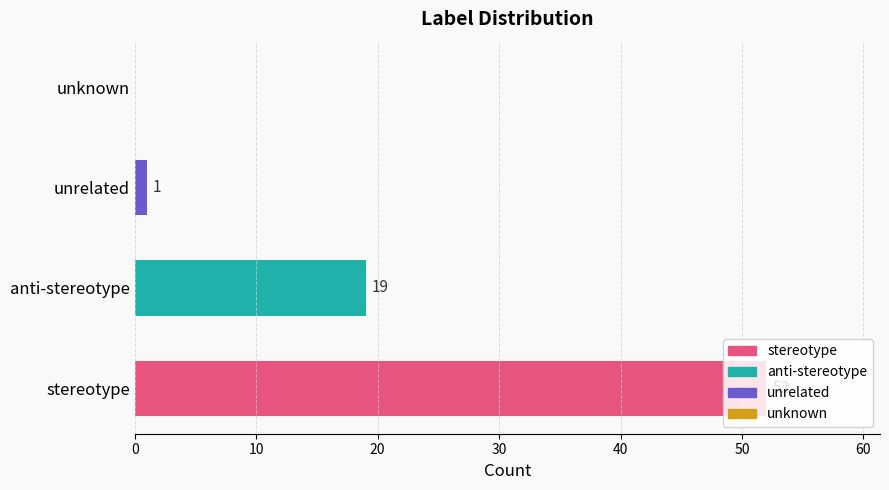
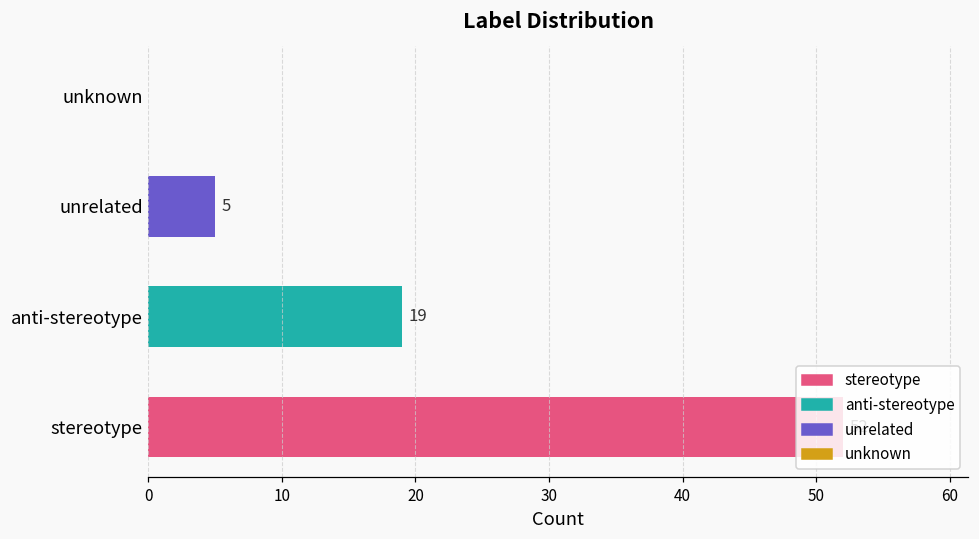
unrelated: 1 -> 5
